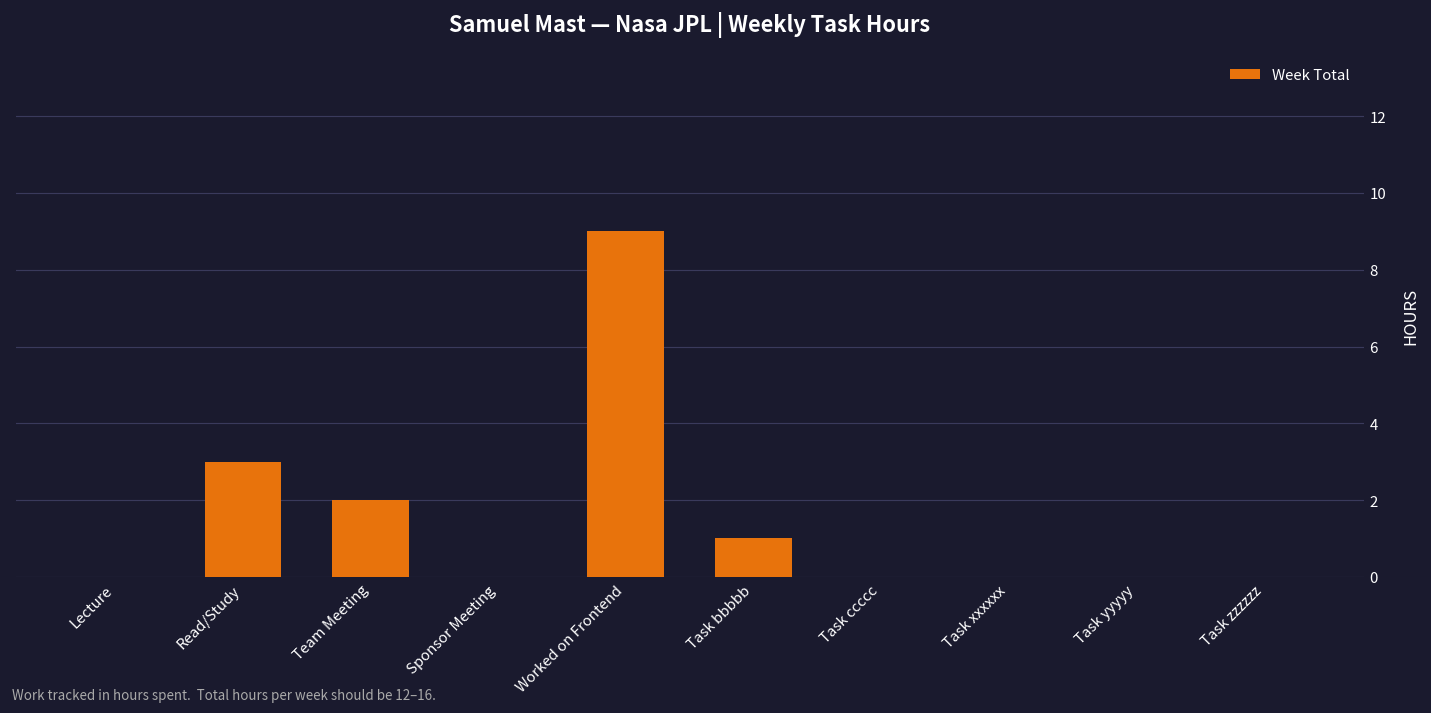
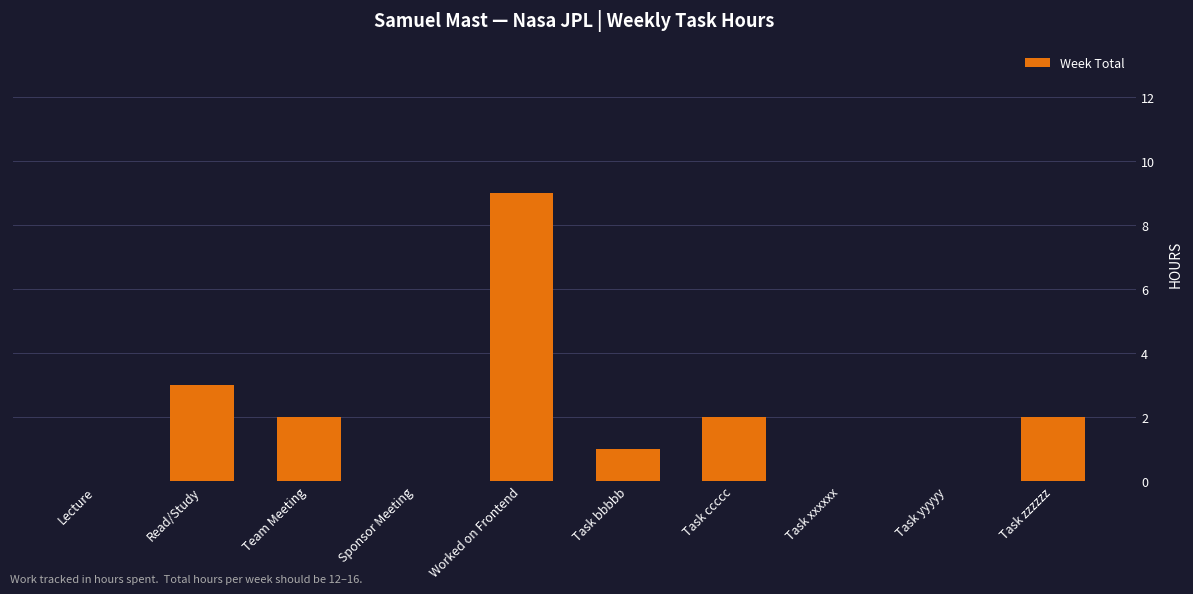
Task ccccc: 0 -> 2
Task zzzzzz: 0 -> 2
